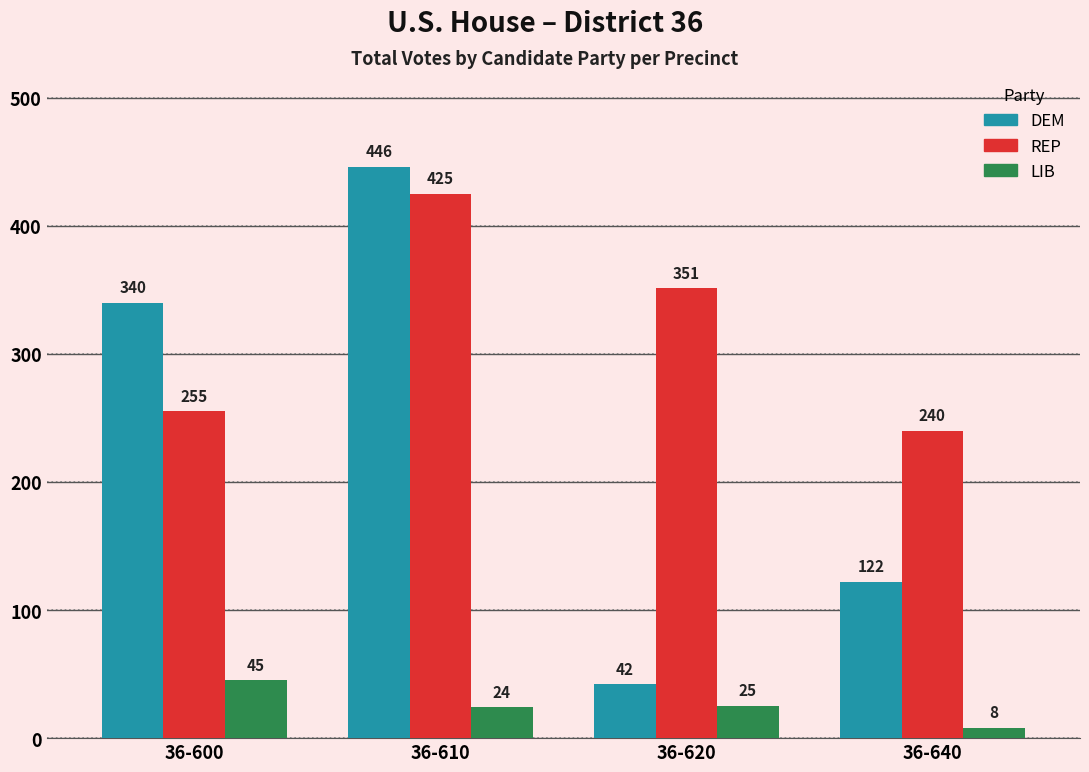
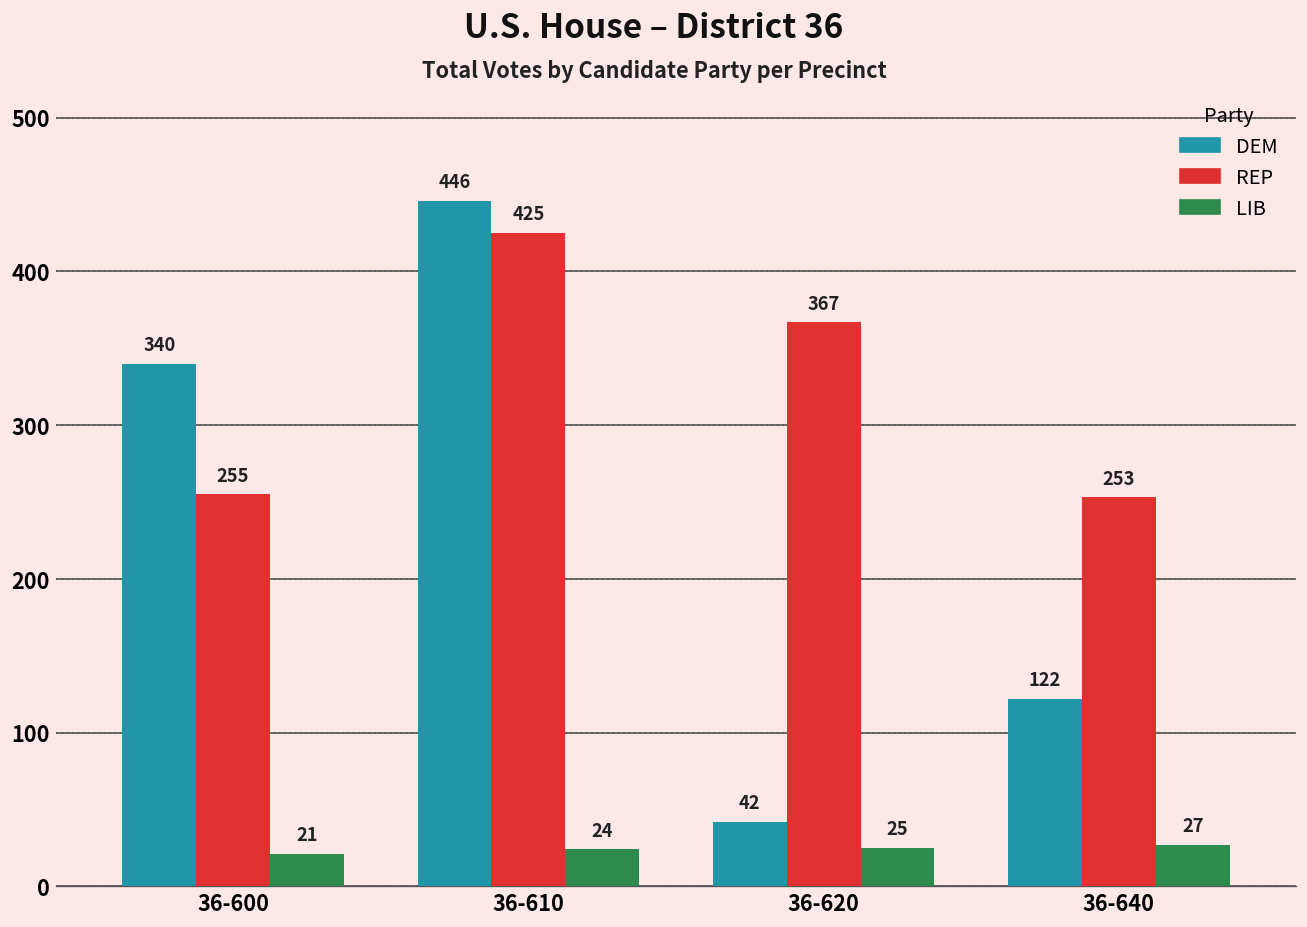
LIB, 36-600: 45 -> 21
REP, 36-620: 351 -> 367
REP, 36-640: 240 -> 253
LIB, 36-640: 8 -> 27
